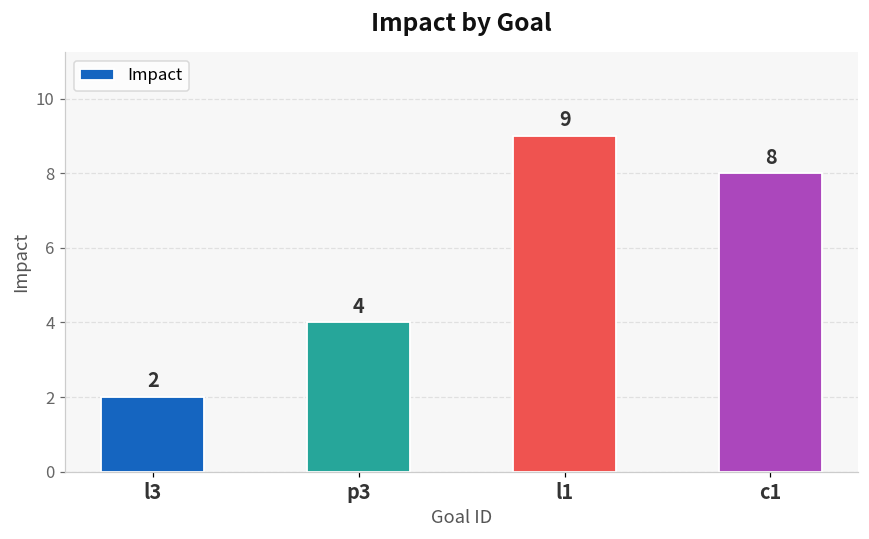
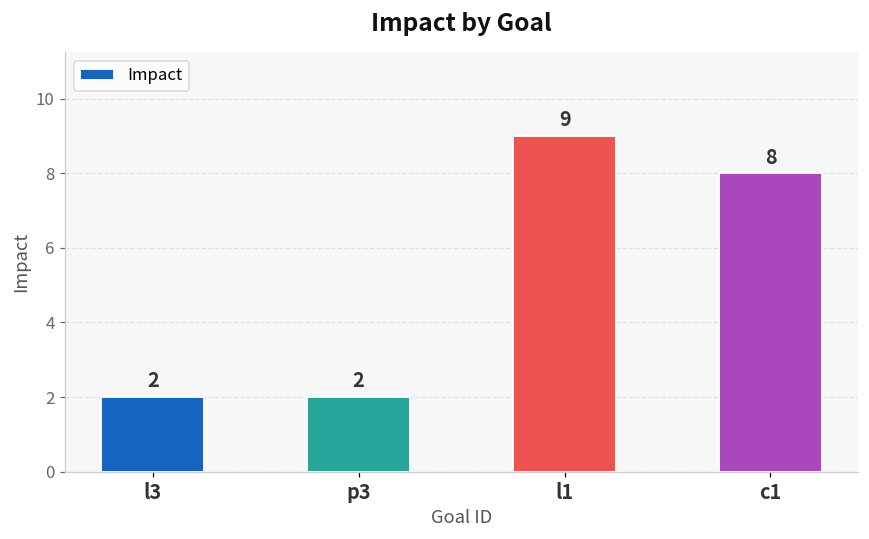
p3: 4 -> 2
